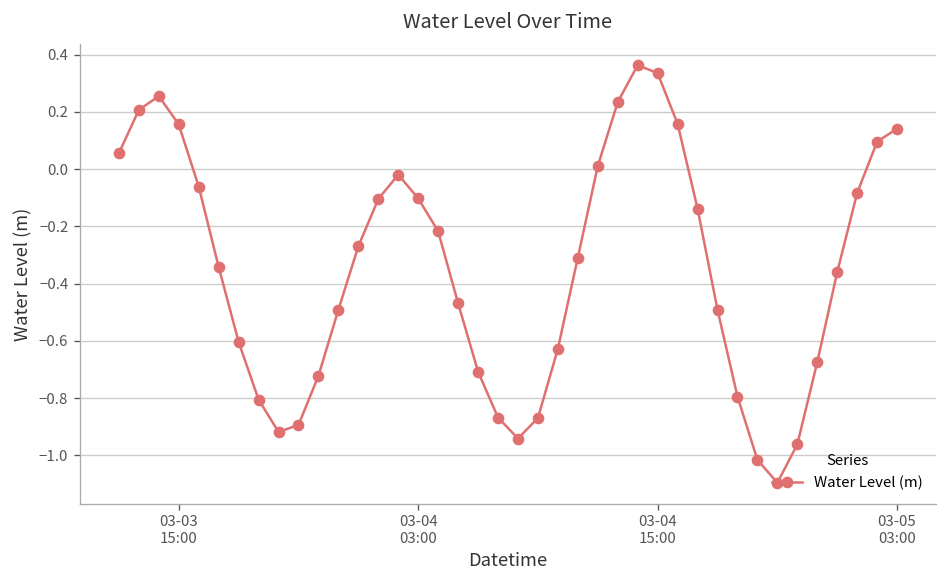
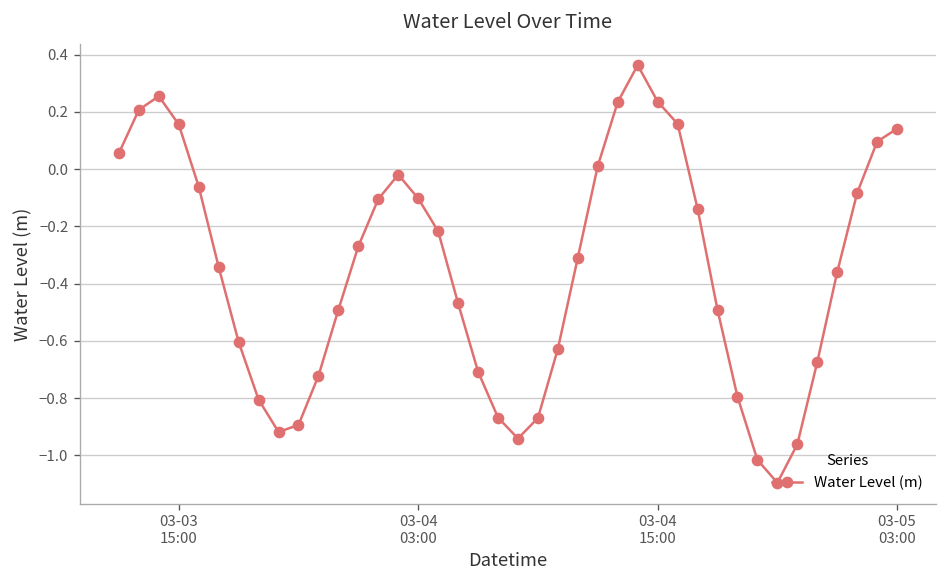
03-04 15:00: 0.33 -> 0.24
